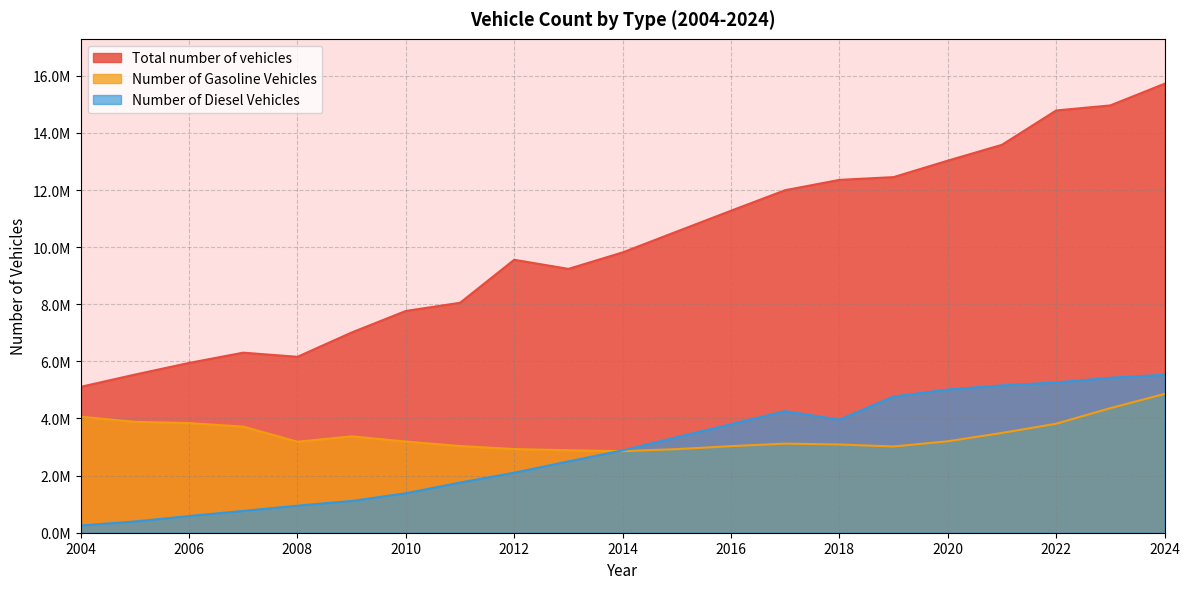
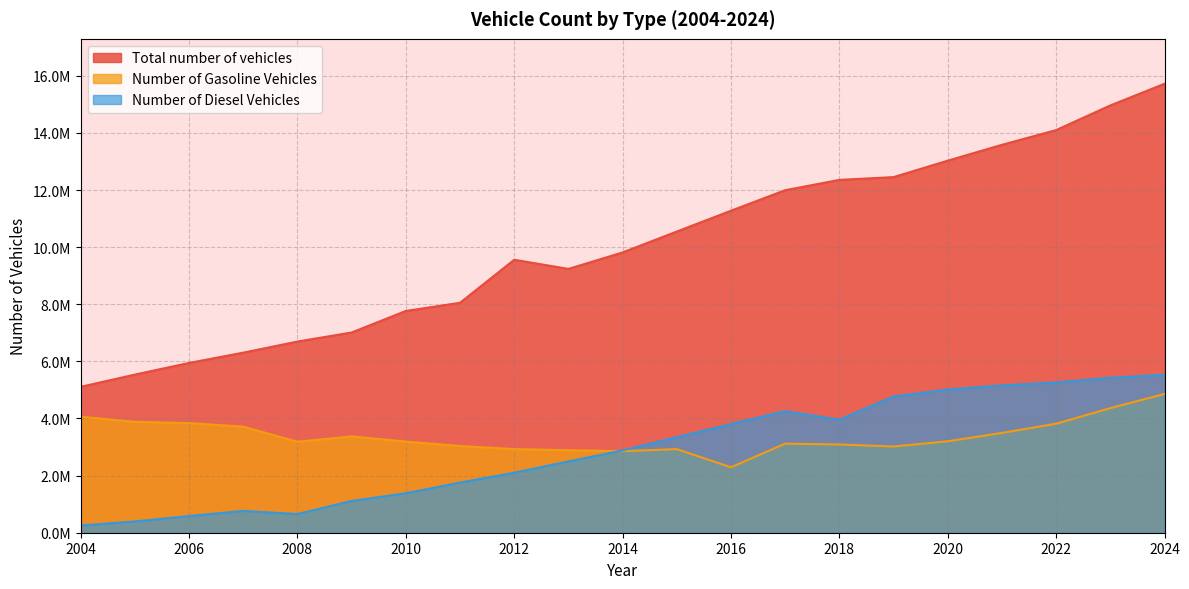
Total number of vehicles, 2008: 6200000 -> 6700000
Number of Diesel Vehicles, 2008: 900000 -> 700000
Number of Gasoline Vehicles, 2016: 3000000 -> 2300000
Total number of vehicles, 2022: 14800000 -> 14100000
